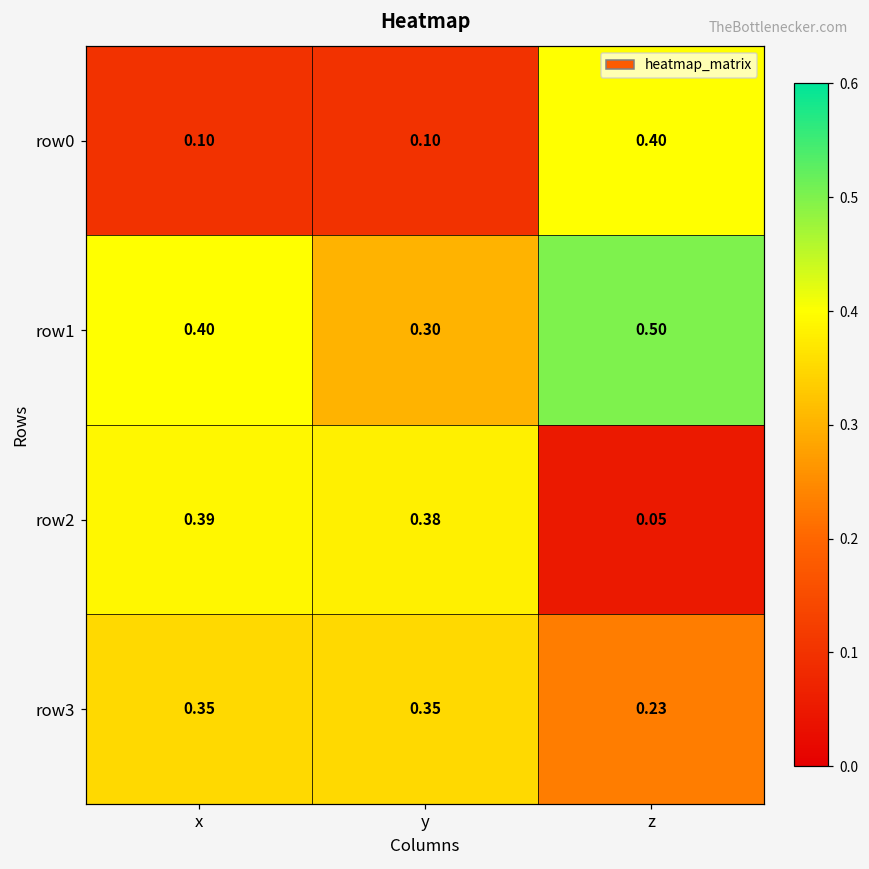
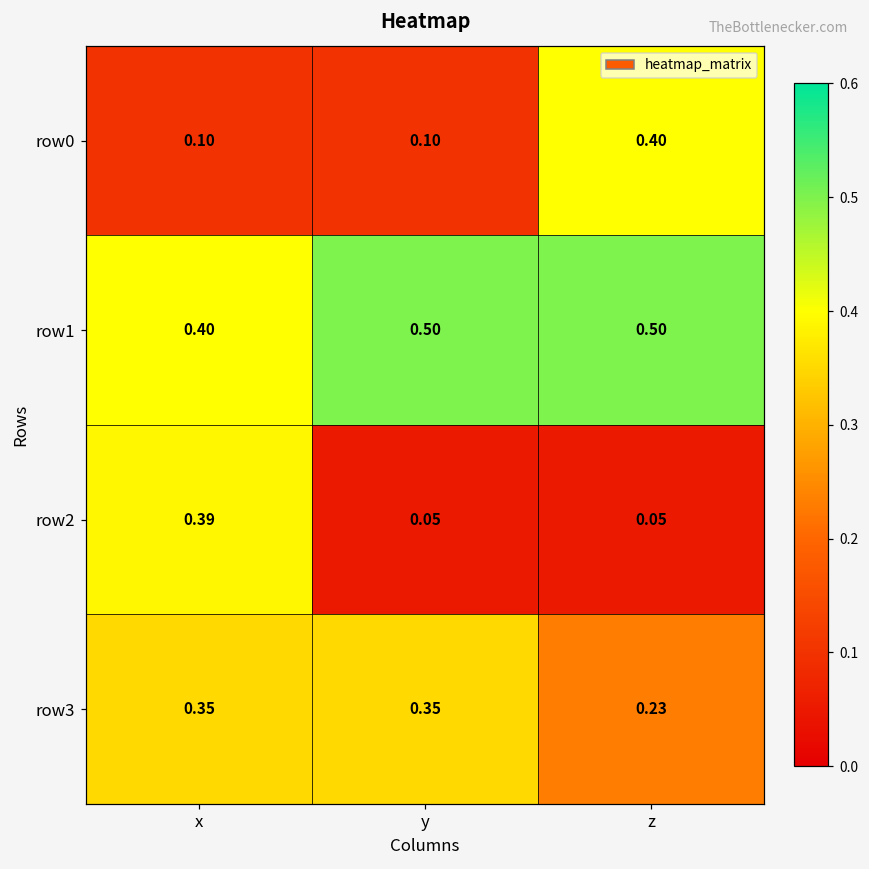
row1, y: 0.30 -> 0.50
row2, y: 0.38 -> 0.05
